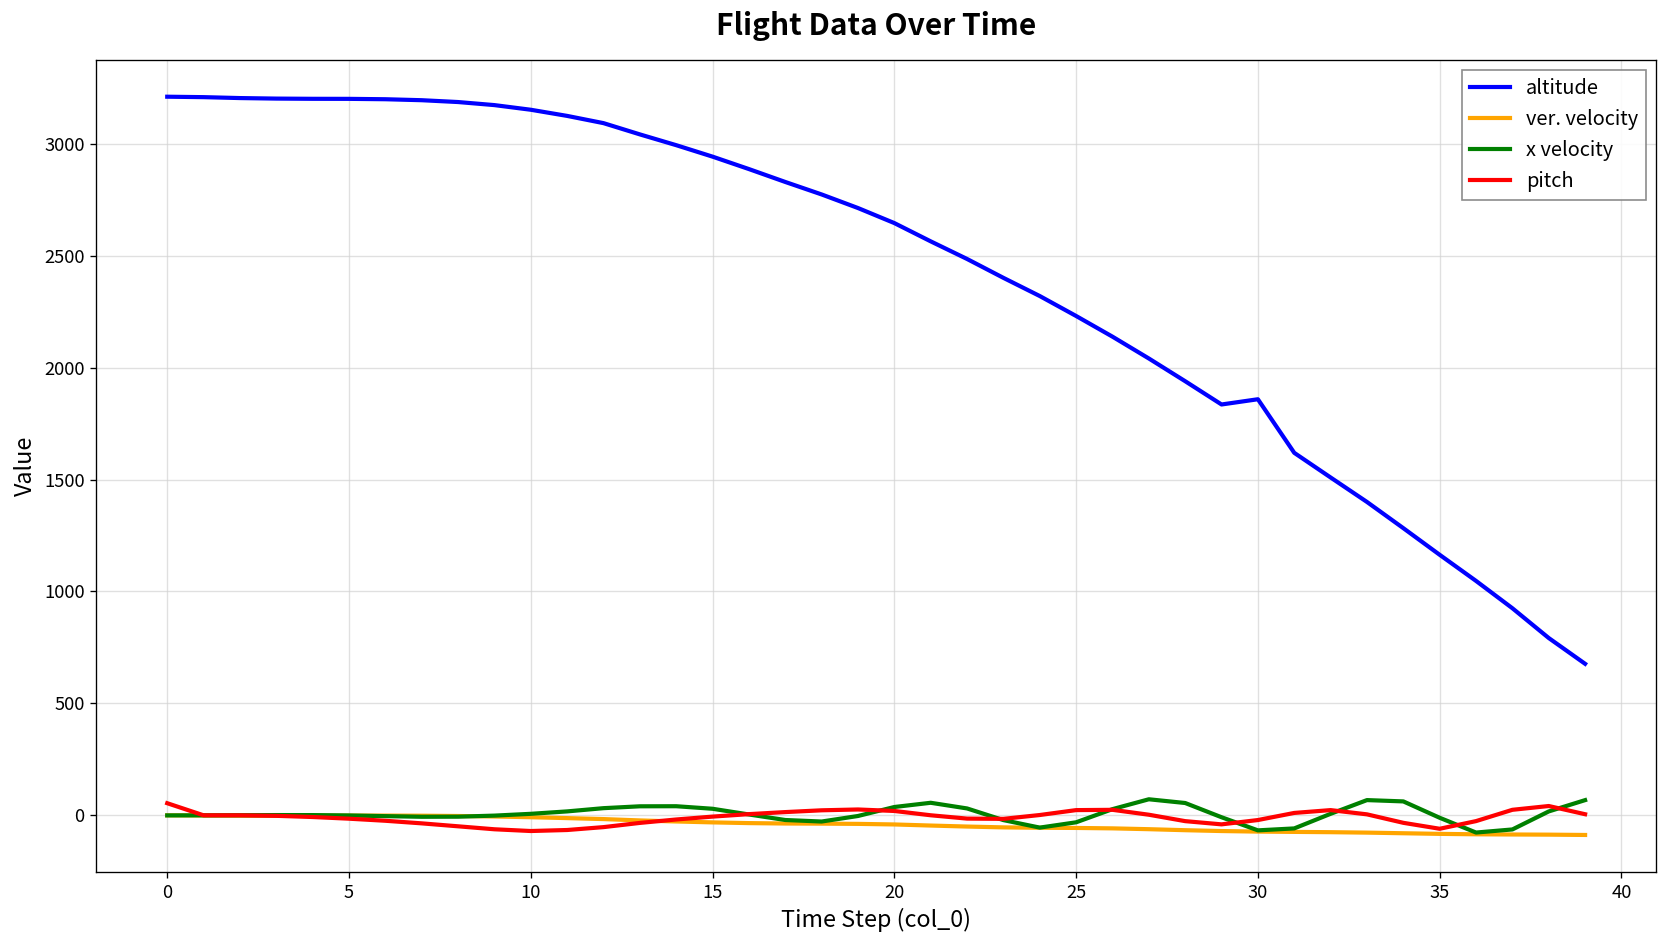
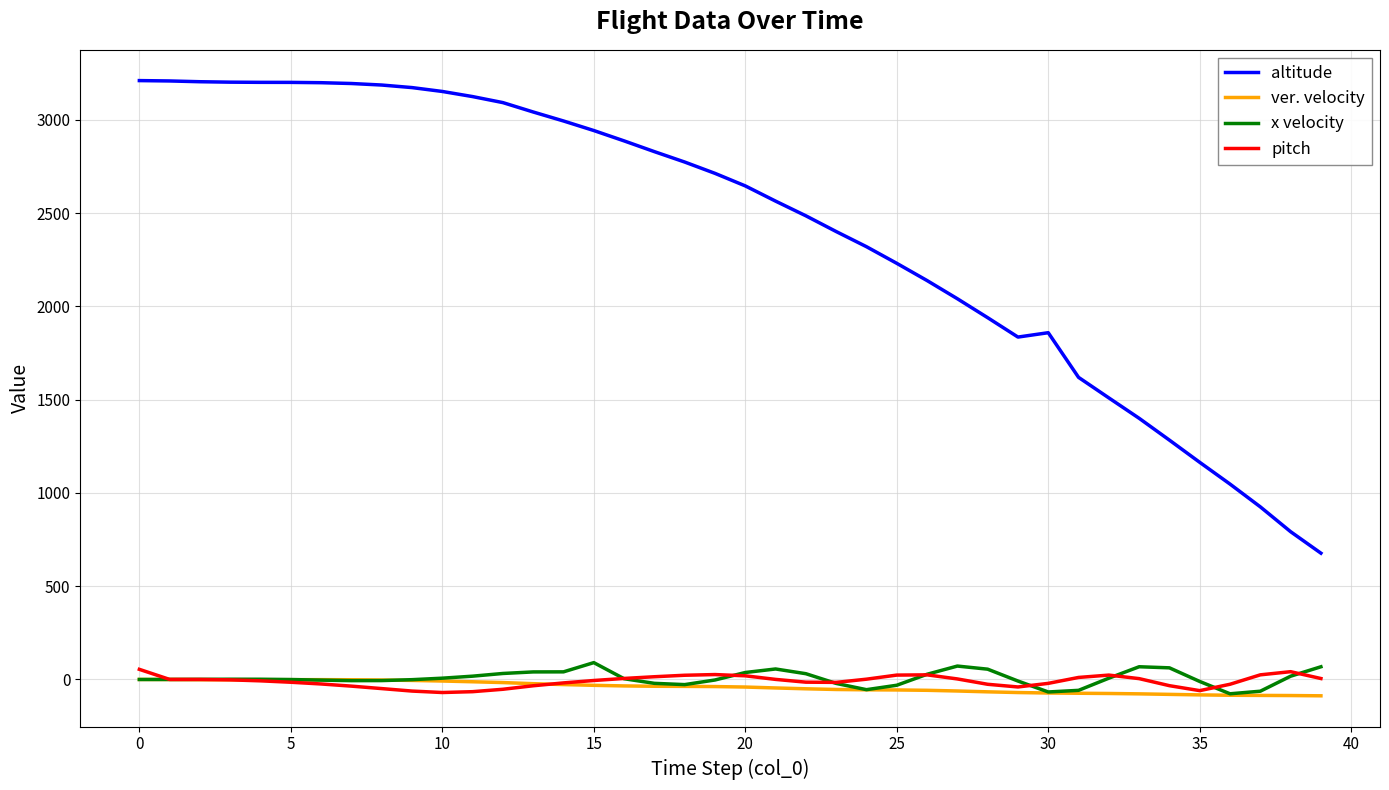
x velocity, 15: 30 -> 90
